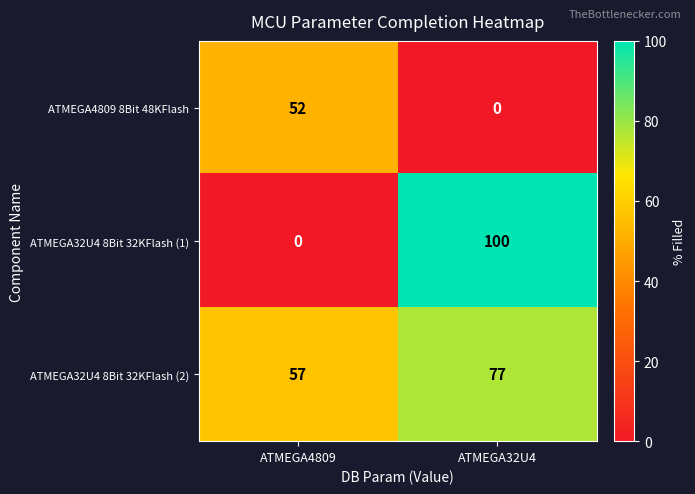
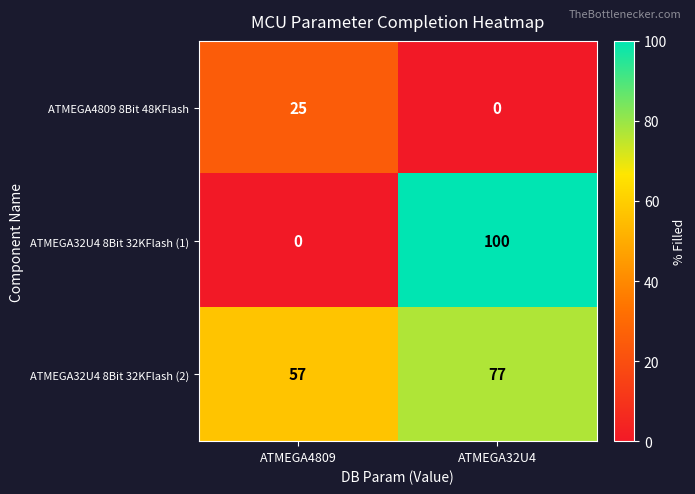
ATMEGA4809 8Bit 48KFlash, ATMEGA4809: 52 -> 25
